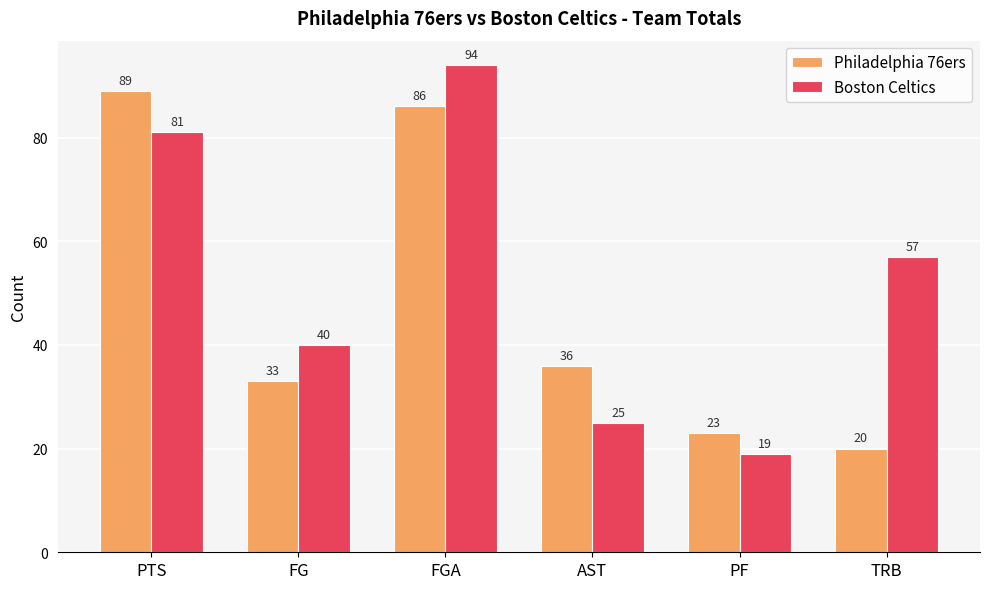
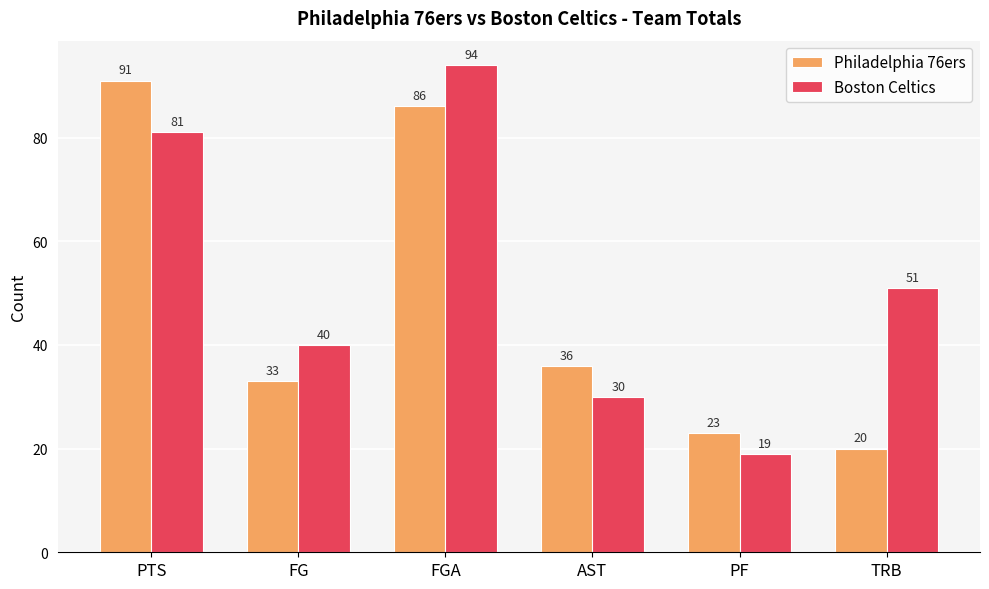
Philadelphia 76ers, PTS: 89 -> 91
Boston Celtics, AST: 25 -> 30
Boston Celtics, TRB: 57 -> 51
